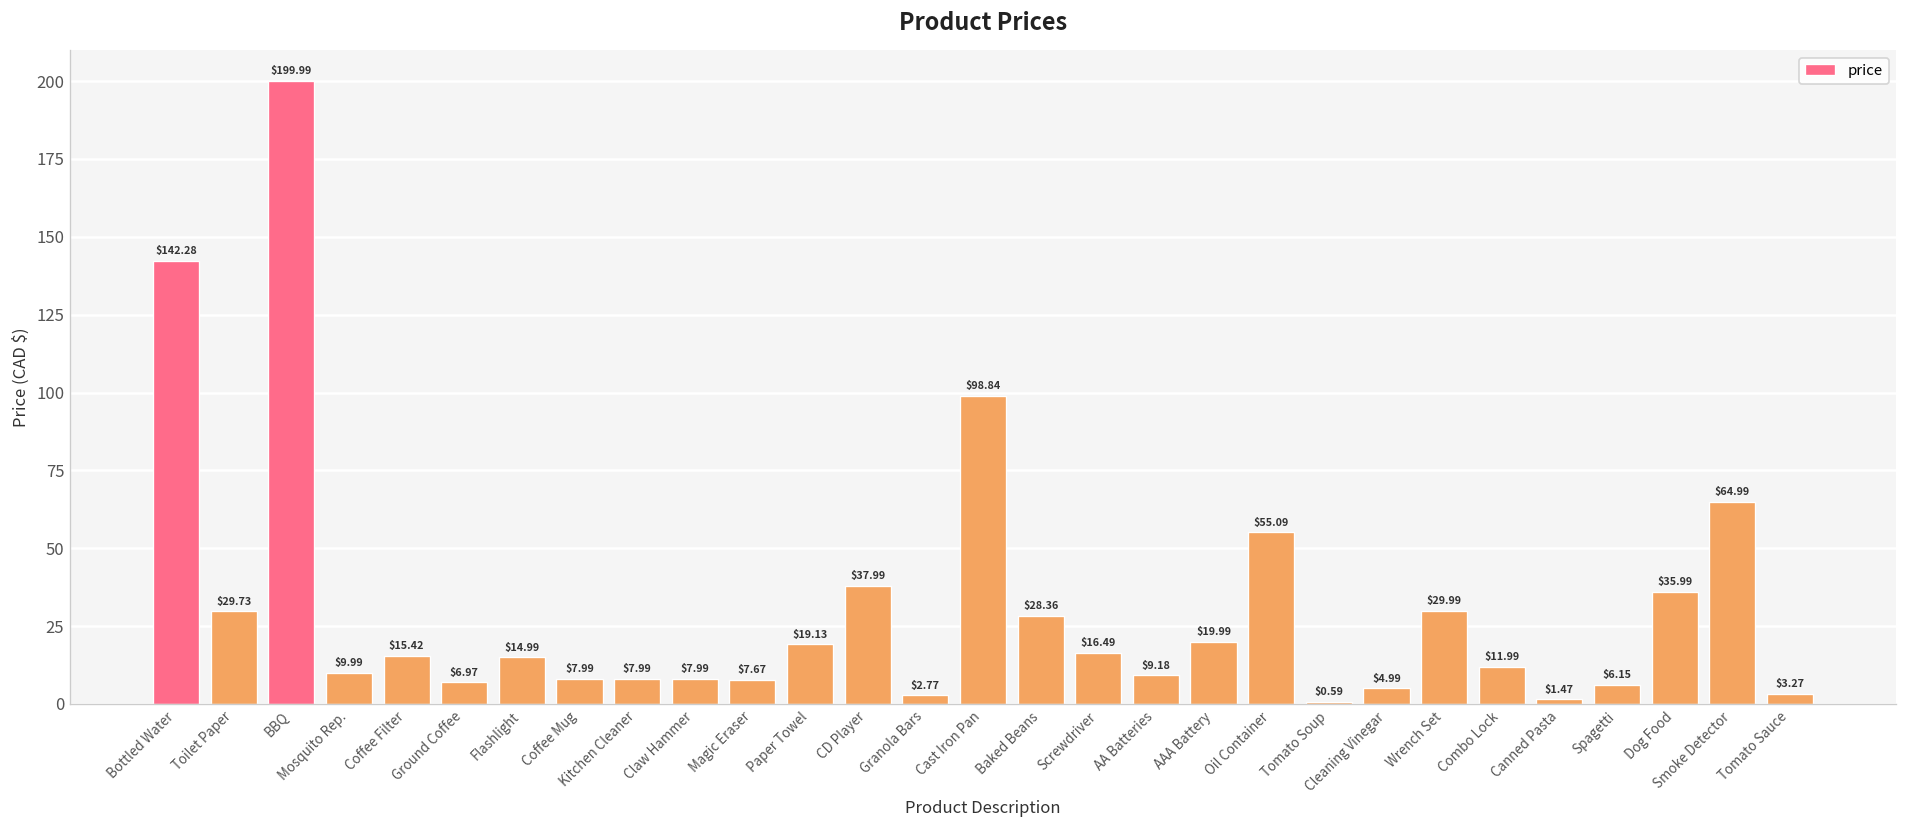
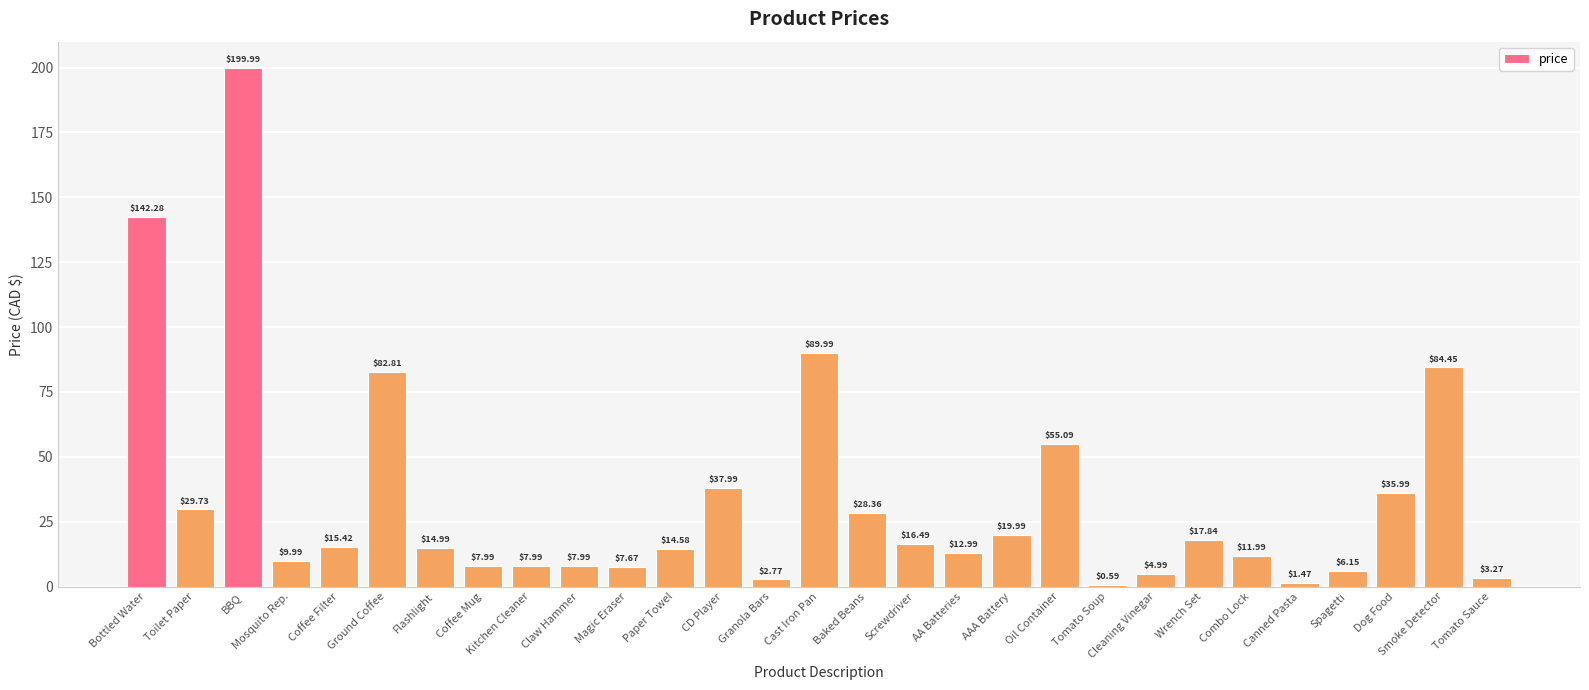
Ground Coffee: $6.97 -> $82.81
Paper Towel: $19.13 -> $14.58
Cast Iron Pan: $98.84 -> $89.99
AA Batteries: $9.18 -> $12.99
Wrench Set: $29.99 -> $17.84
Smoke Detector: $64.99 -> $84.45
